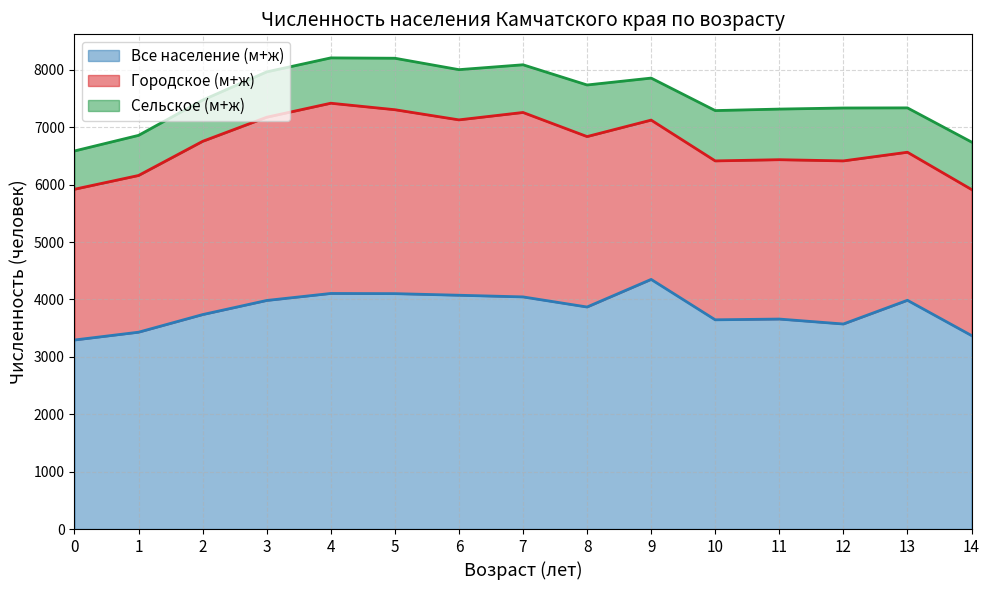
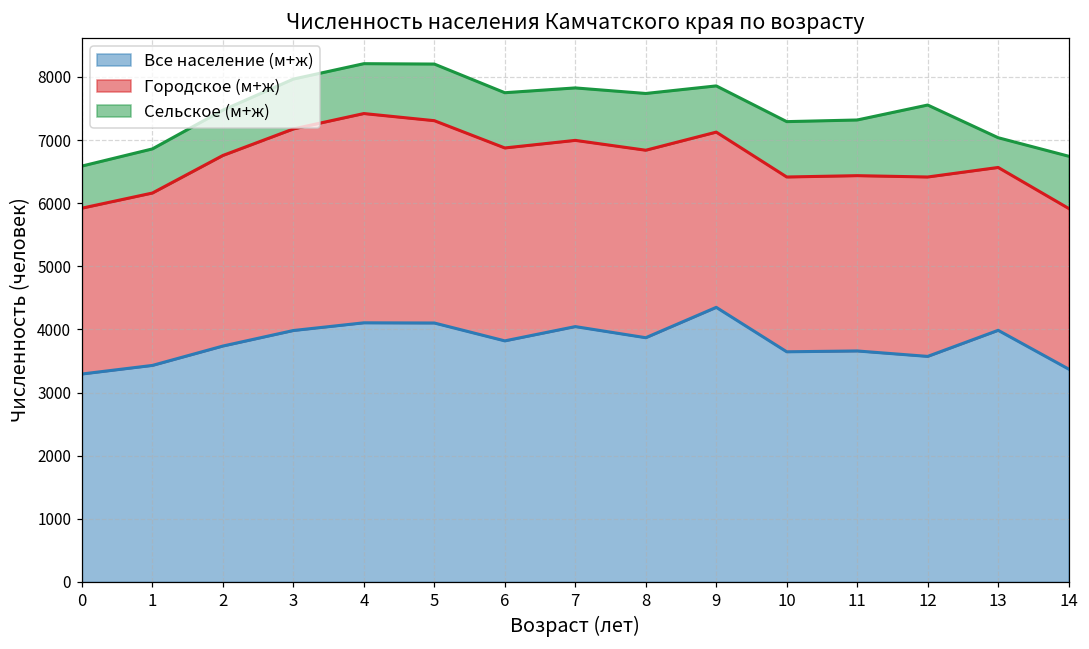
Все население (м+ж), 6: 4100 -> 3800
Городское (м+ж), 7: 3200 -> 3000
Сельское (м+ж), 12: 900 -> 1100
Сельское (м+ж), 13: 800 -> 500
